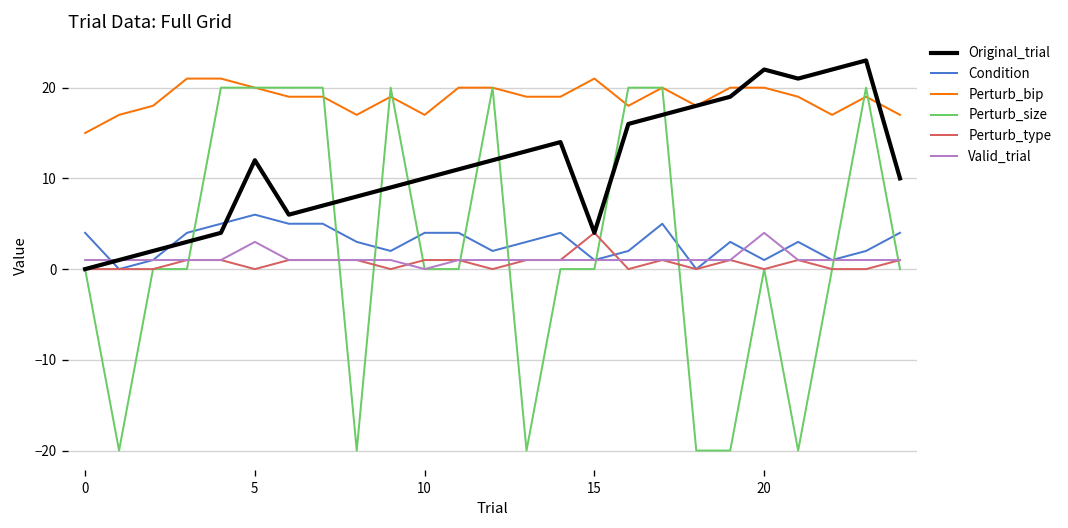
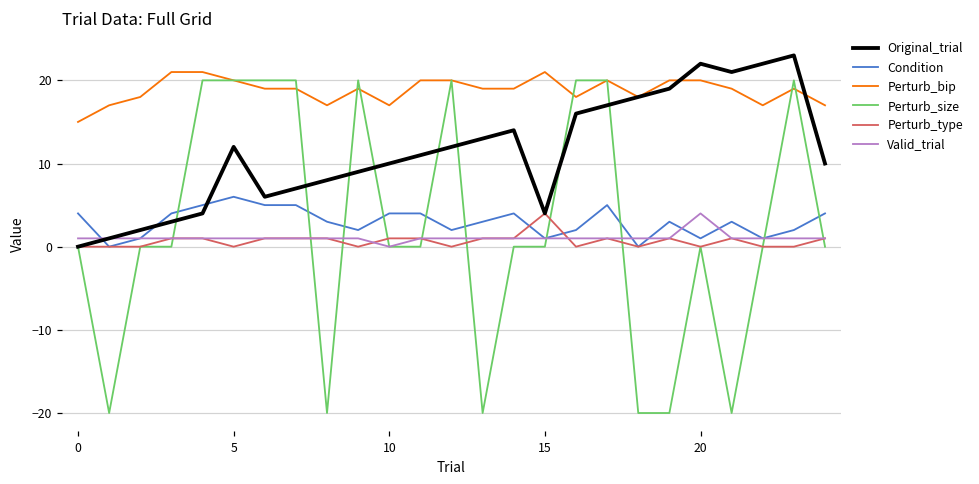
Valid_trial, 5: 3 -> 1
